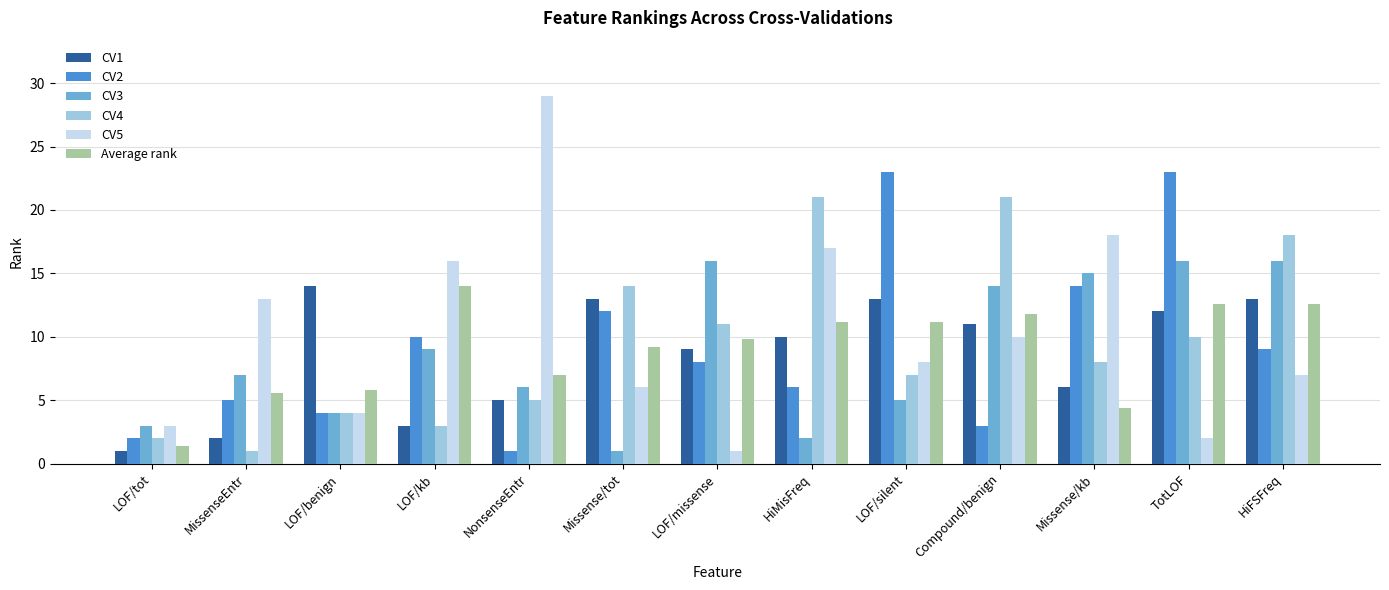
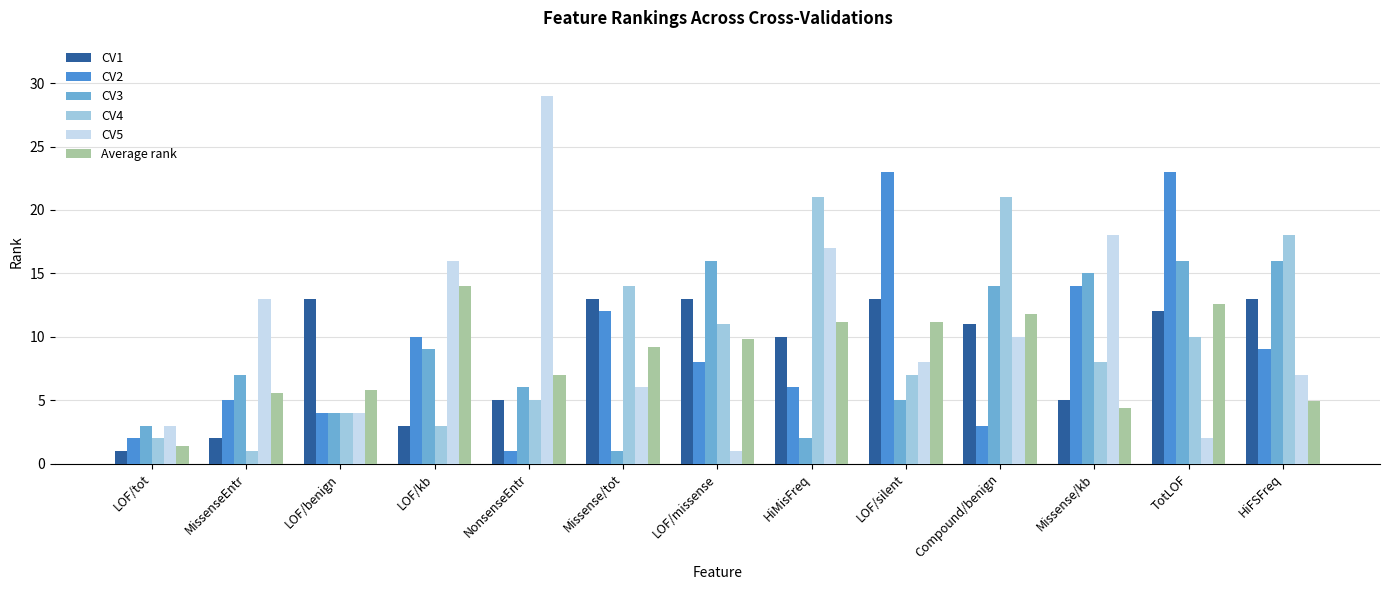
CV1, LOF/benign: 14 -> 13
CV1, LOF/missense: 9 -> 13
CV1, Missense/kb: 6 -> 5
Average rank, HiFSFreq: 12.6 -> 4.9
